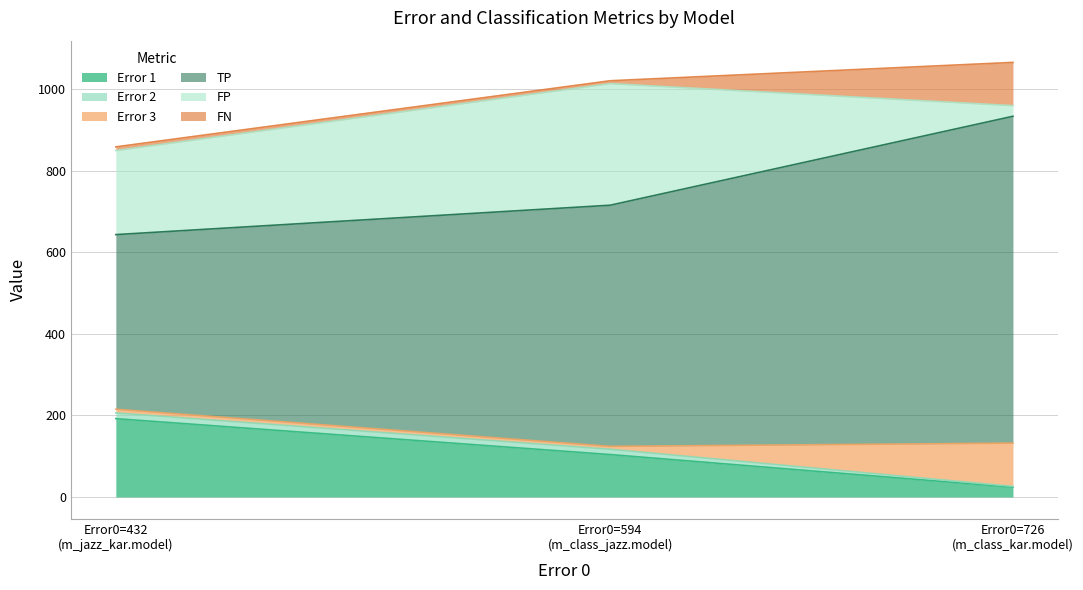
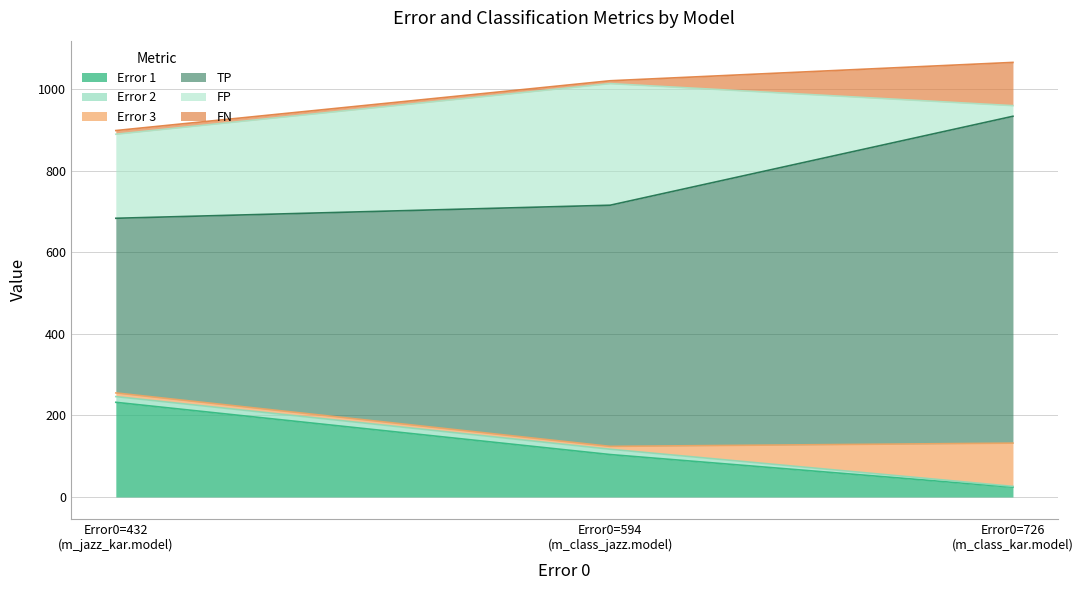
Error 1, Error0=432 (m_jazz_kar.model): 190 -> 230
